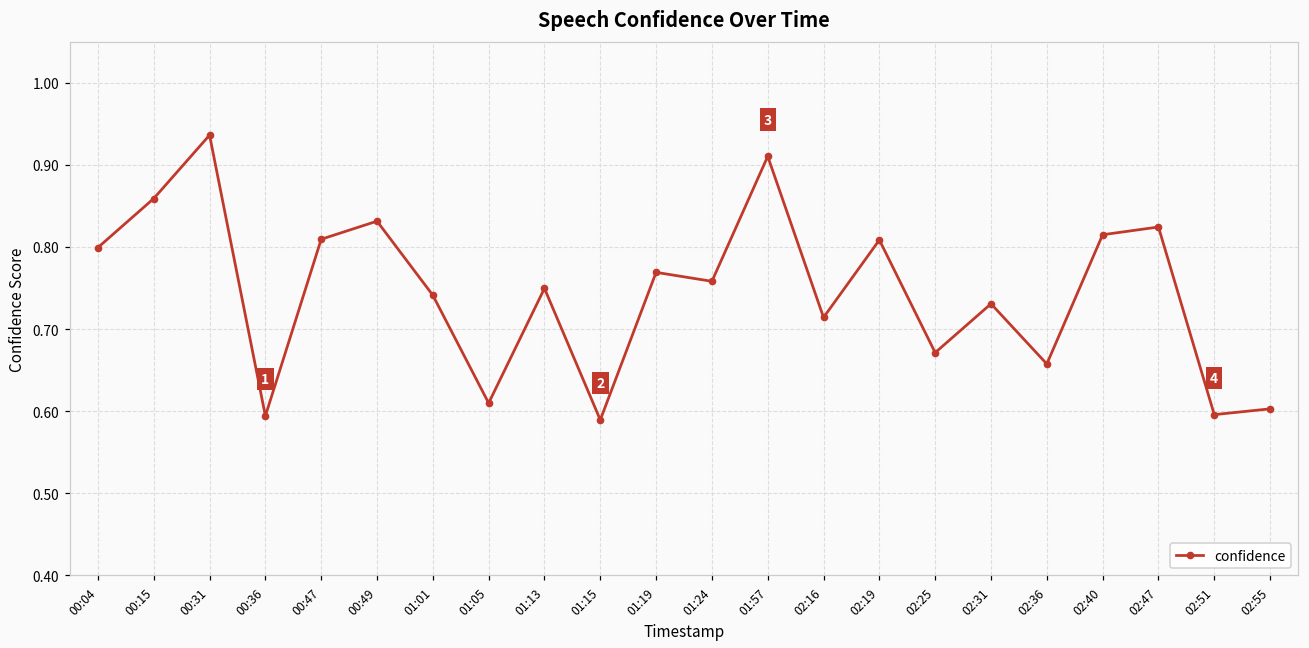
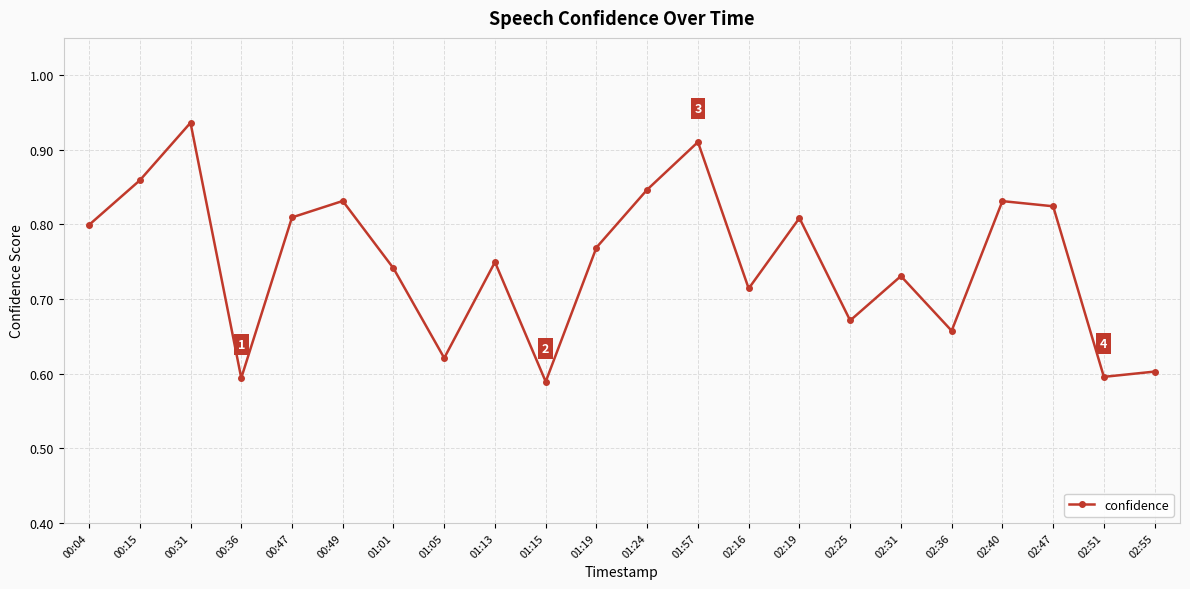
01:05: 0.61 -> 0.62
01:24: 0.76 -> 0.85
02:40: 0.81 -> 0.83
